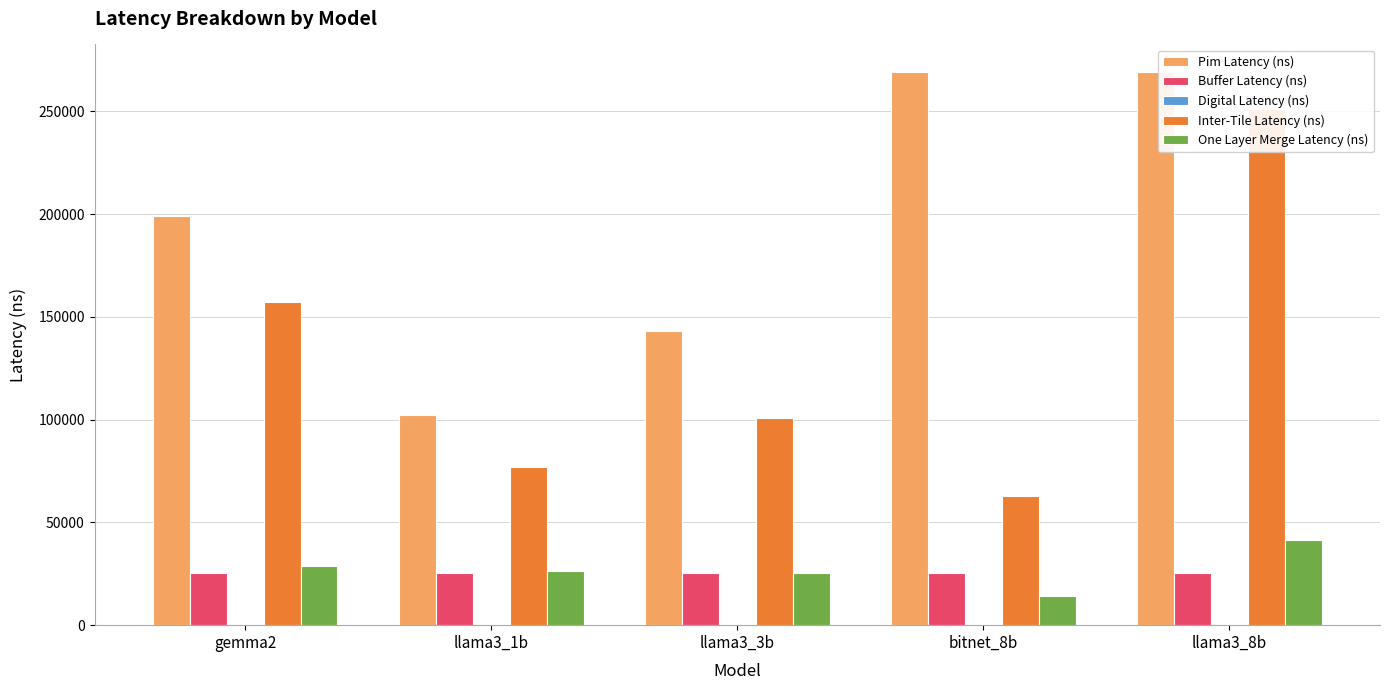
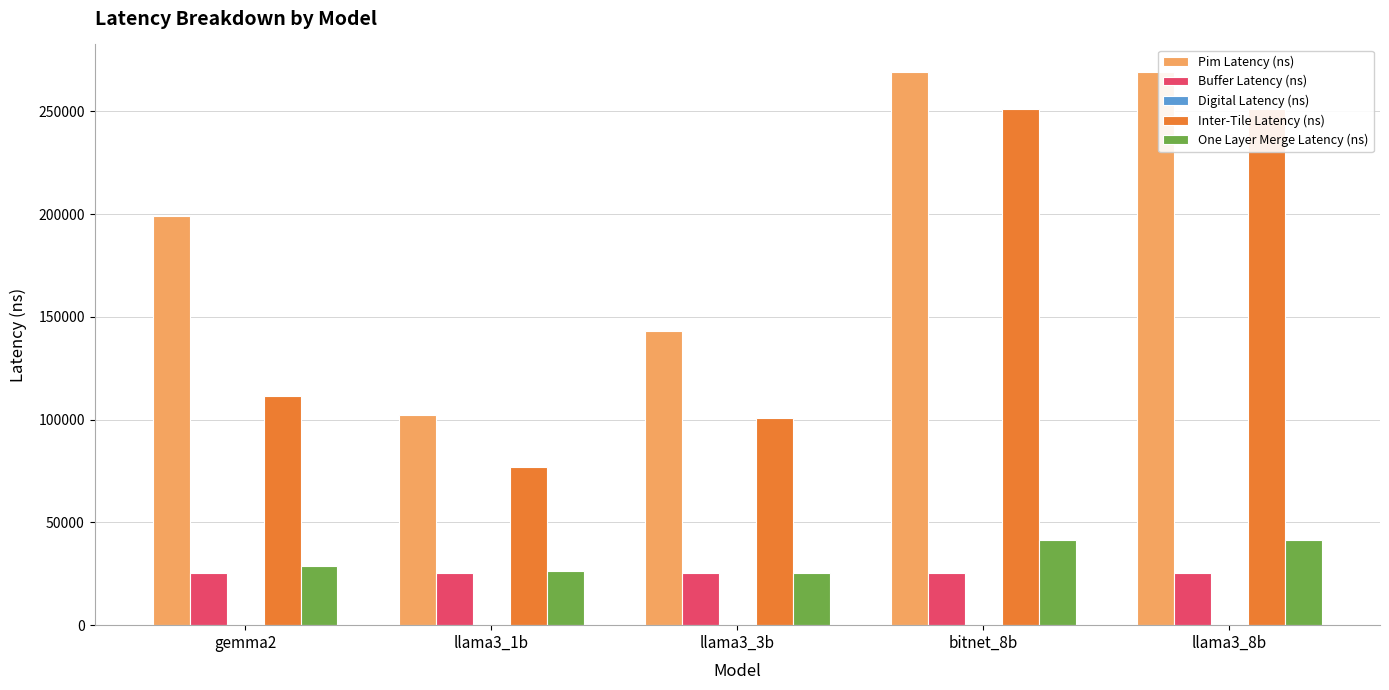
Inter-Tile Latency (ns), gemma2: 157000 -> 111000
Inter-Tile Latency (ns), bitnet_8b: 63000 -> 251000
One Layer Merge Latency (ns), bitnet_8b: 14000 -> 42000
